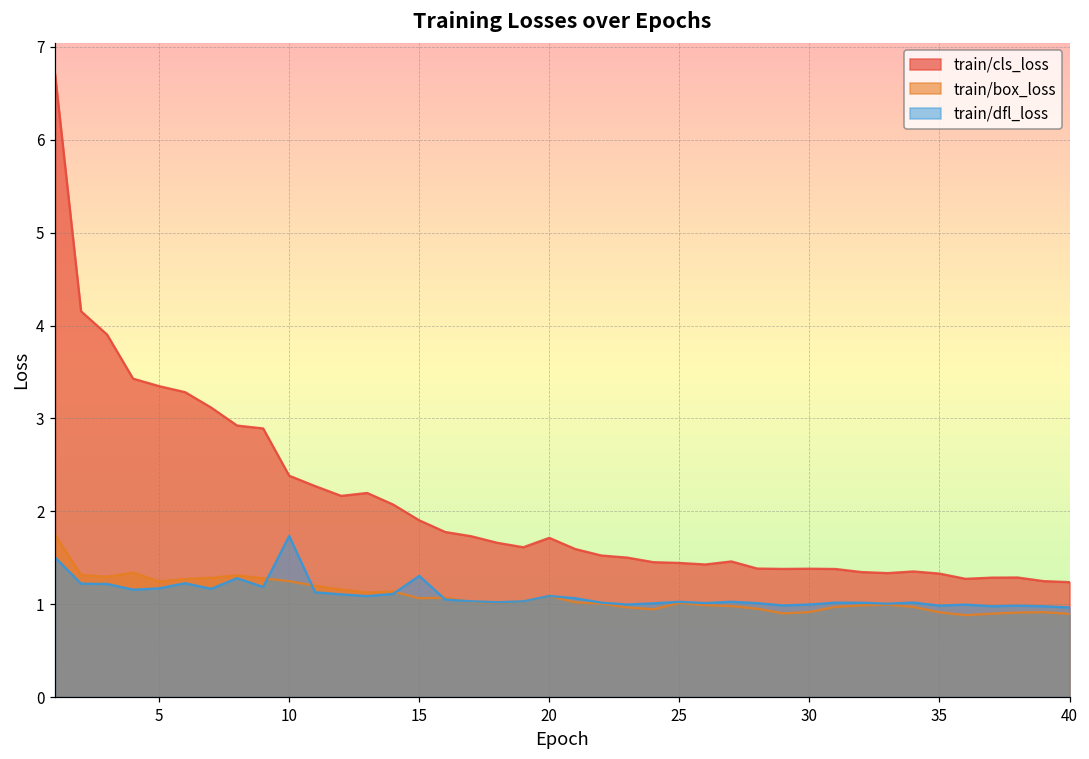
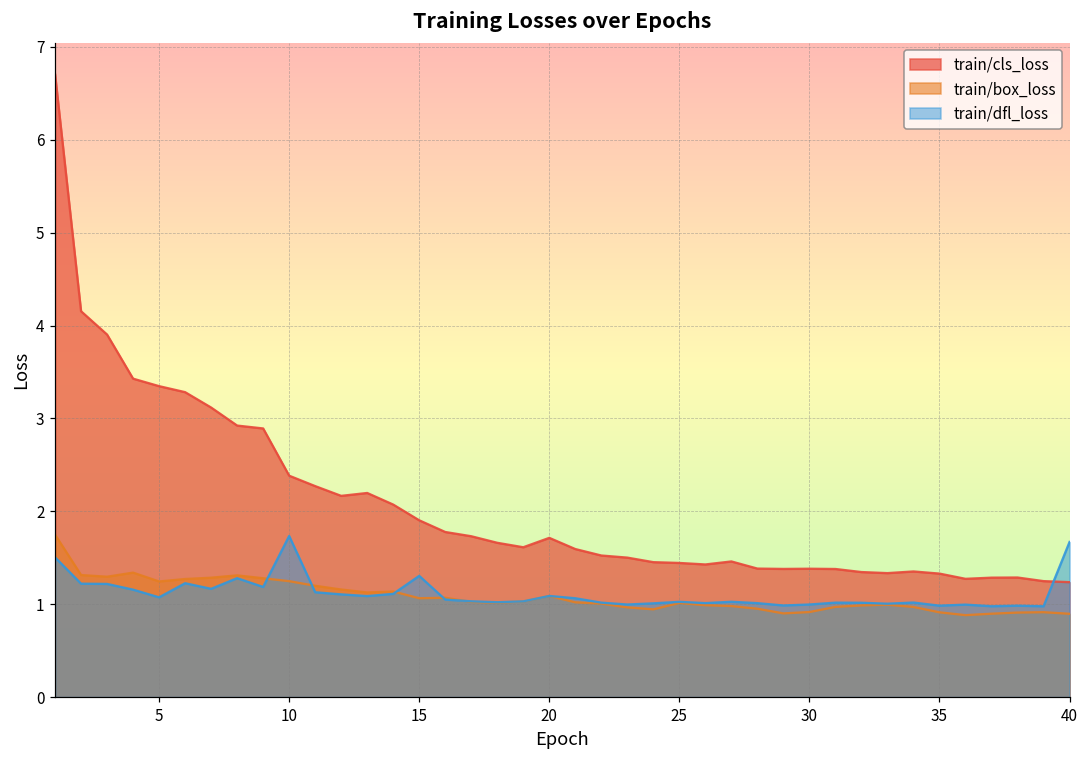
train/dfl_loss, 5: 1.2 -> 1.1
train/dfl_loss, 40: 1.0 -> 1.7
